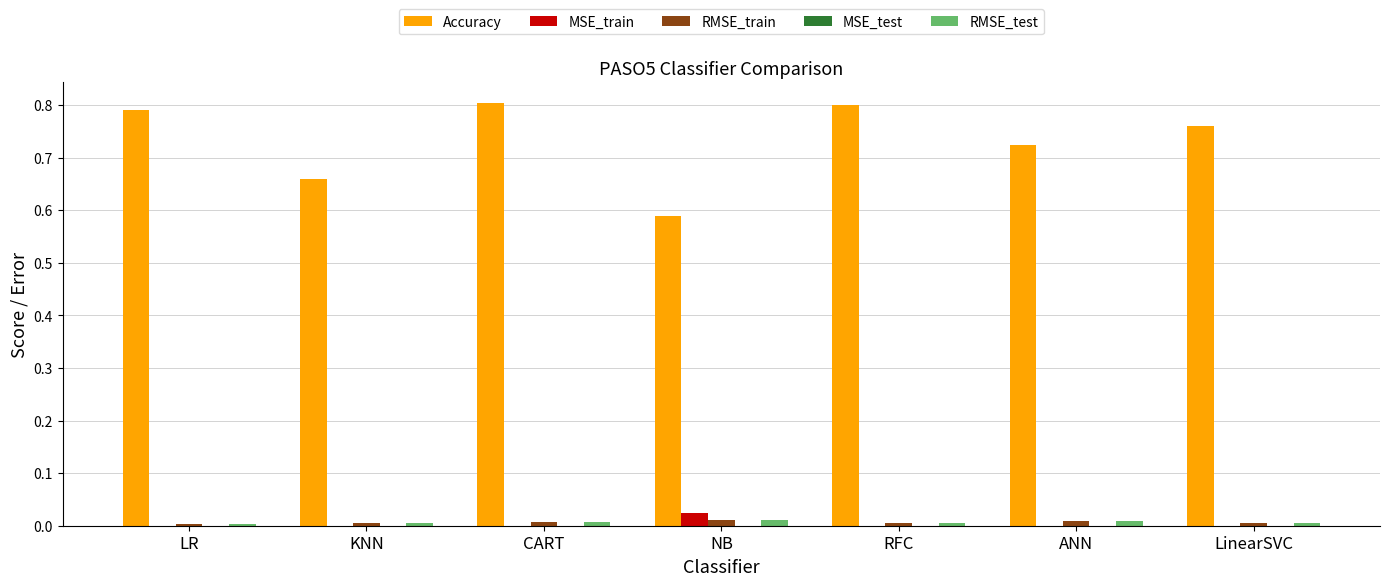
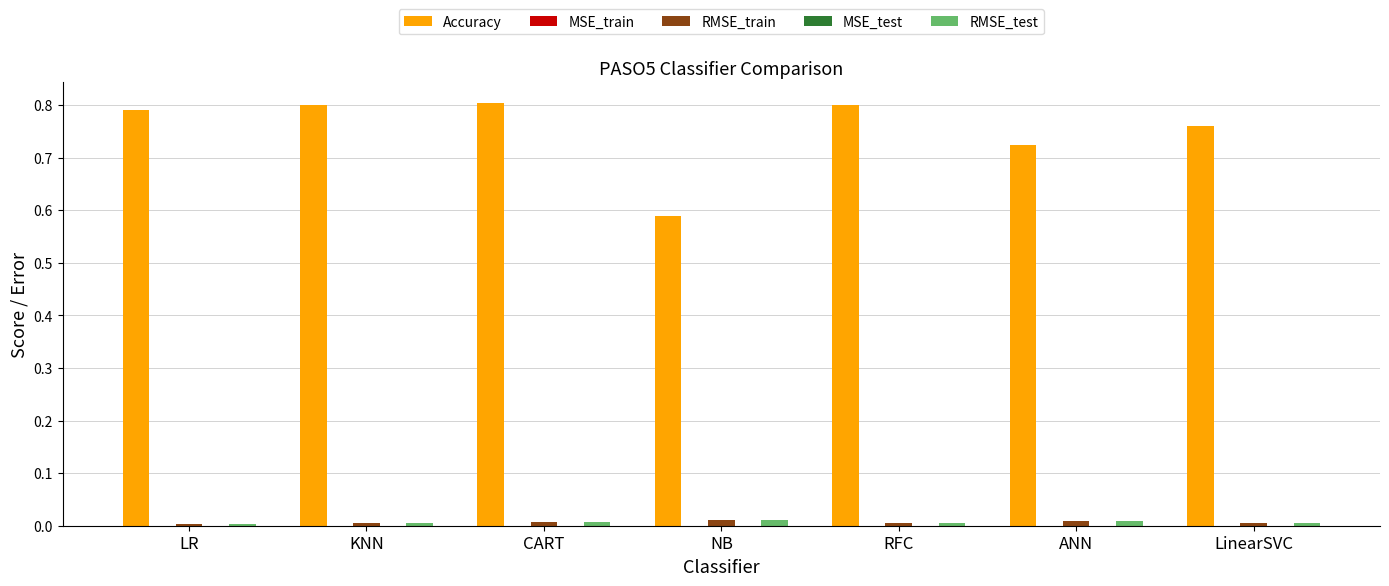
Accuracy, KNN: 0.66 -> 0.80
MSE_train, NB: 0.02 -> 0.00
